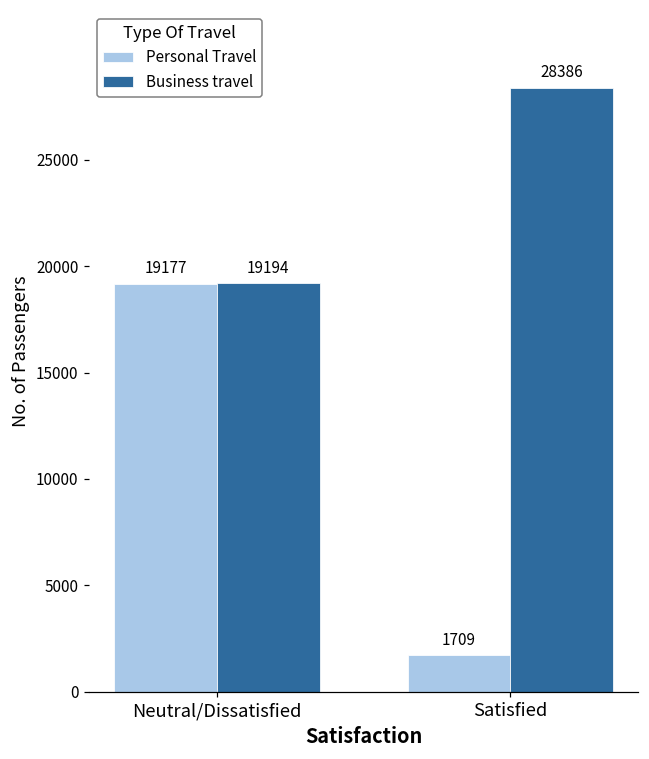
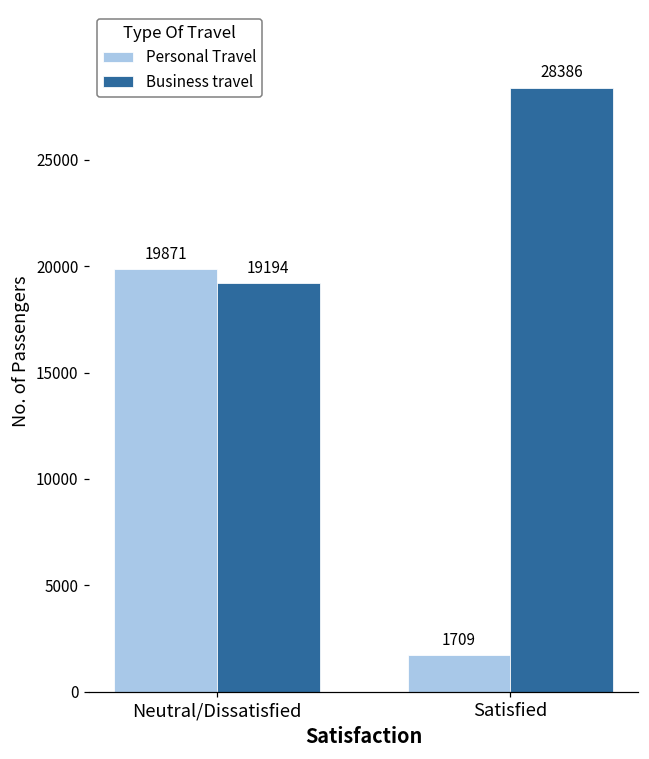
Personal Travel, Neutral/Dissatisfied: 19177 -> 19871
